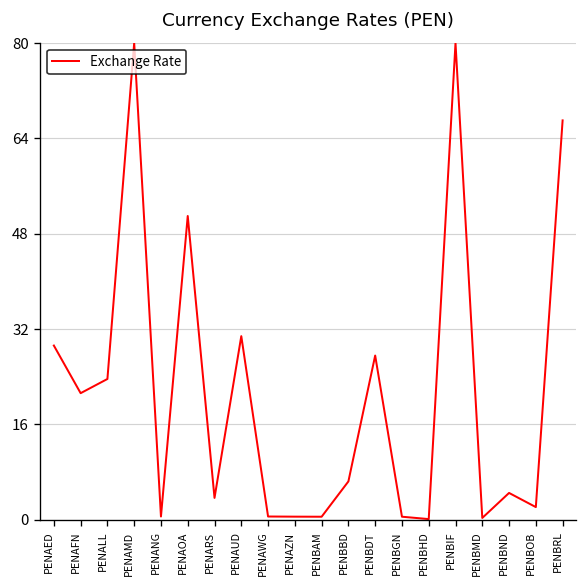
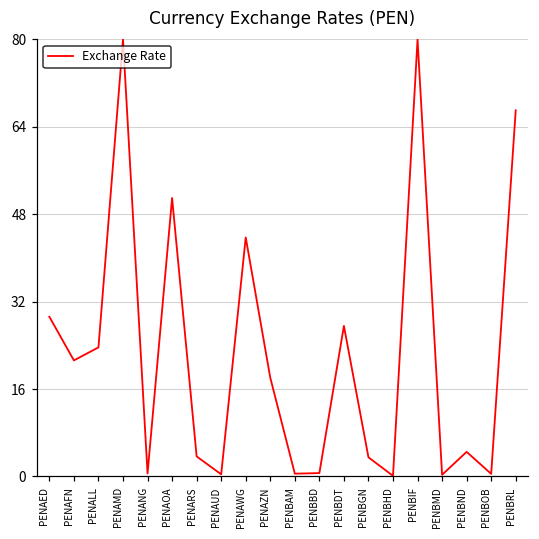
PENAUD: 31 -> 0
PENAWG: 1 -> 44
PENAZN: 1 -> 18
PENBBD: 6 -> 1
PENBGN: 1 -> 4
PENBOB: 2 -> 0
